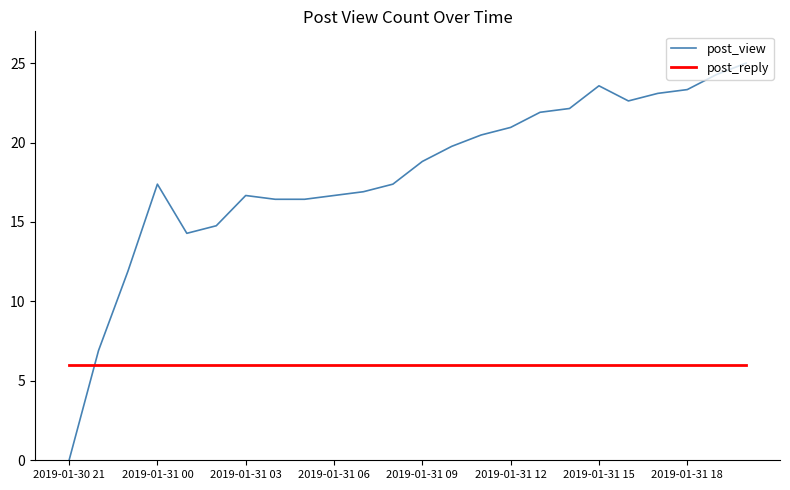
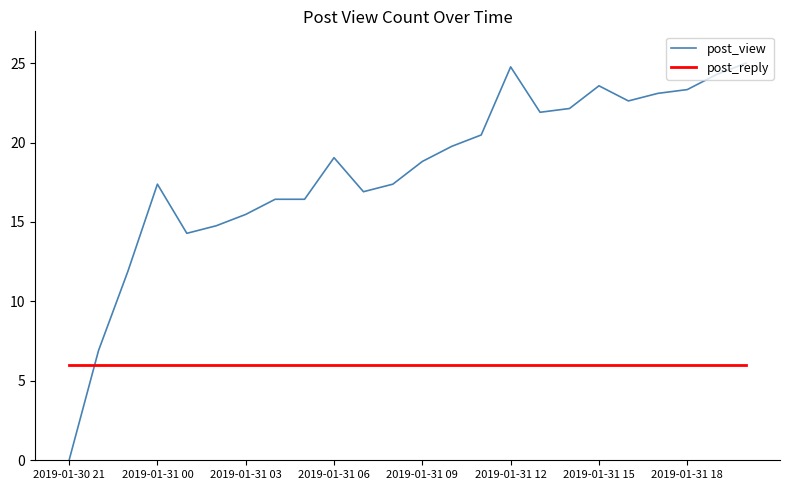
post_view, 2019-01-31 03: 16.7 -> 15.5
post_view, 2019-01-31 06: 16.7 -> 19.0
post_view, 2019-01-31 12: 21.0 -> 24.8
